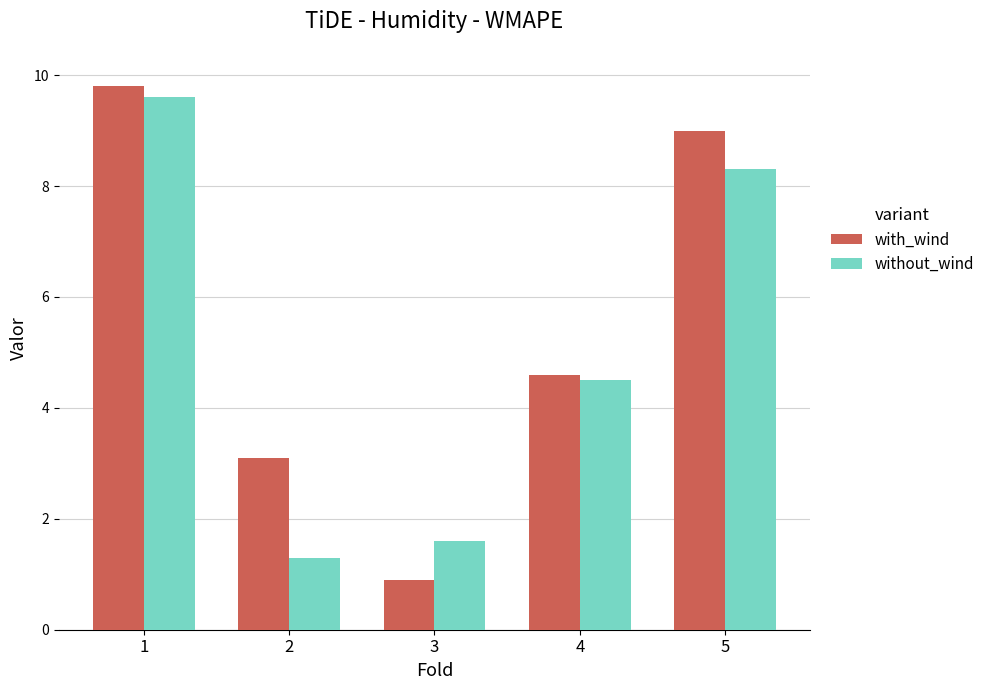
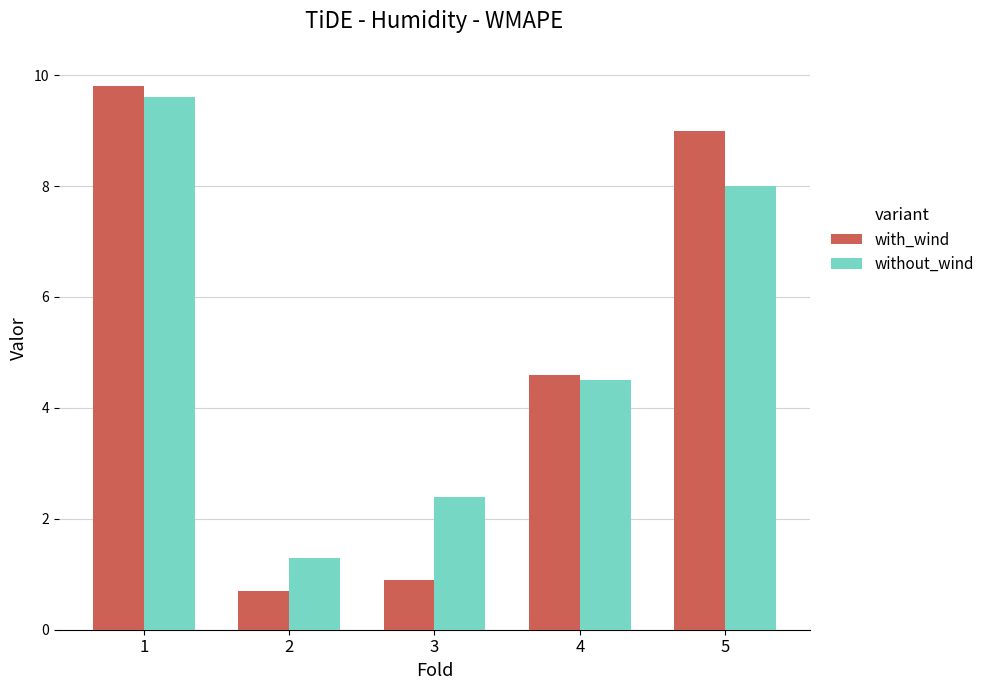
with_wind, 2: 3.1 -> 0.7
without_wind, 3: 1.6 -> 2.4
without_wind, 5: 8.3 -> 8.0
